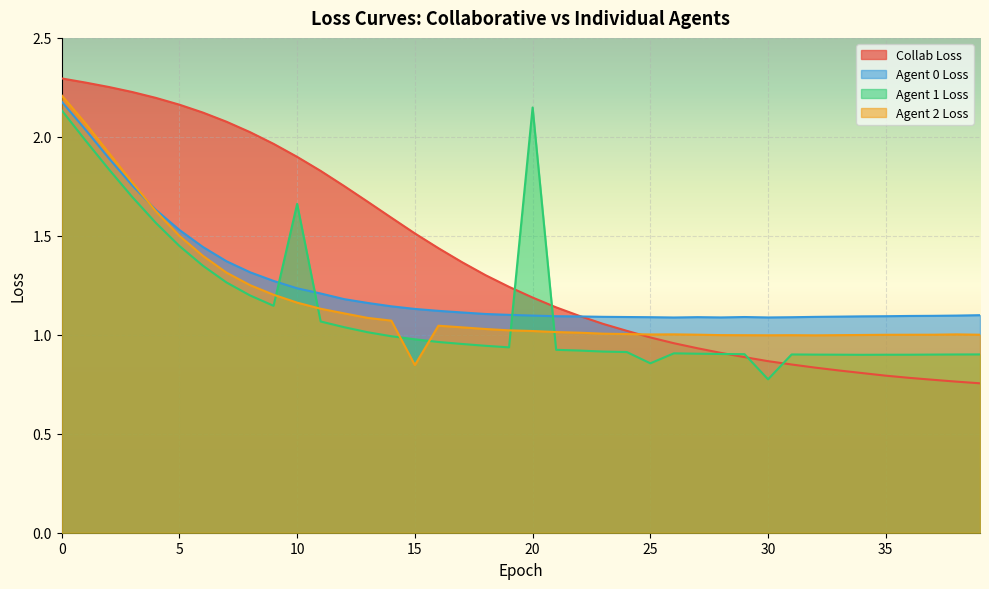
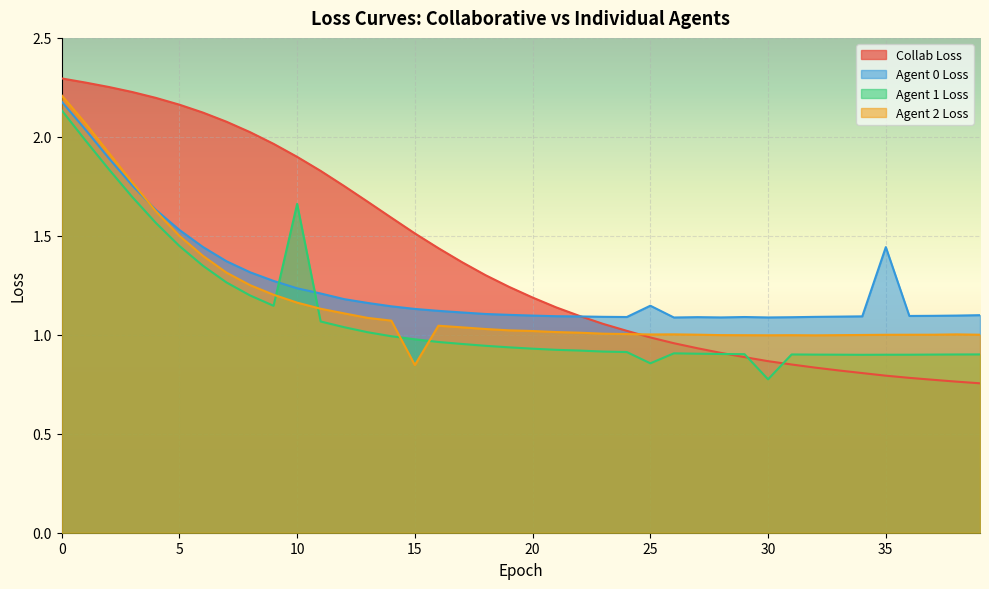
Agent 1 Loss, 20: 2.15 -> 0.93
Agent 0 Loss, 25: 1.09 -> 1.15
Agent 0 Loss, 35: 1.09 -> 1.44
